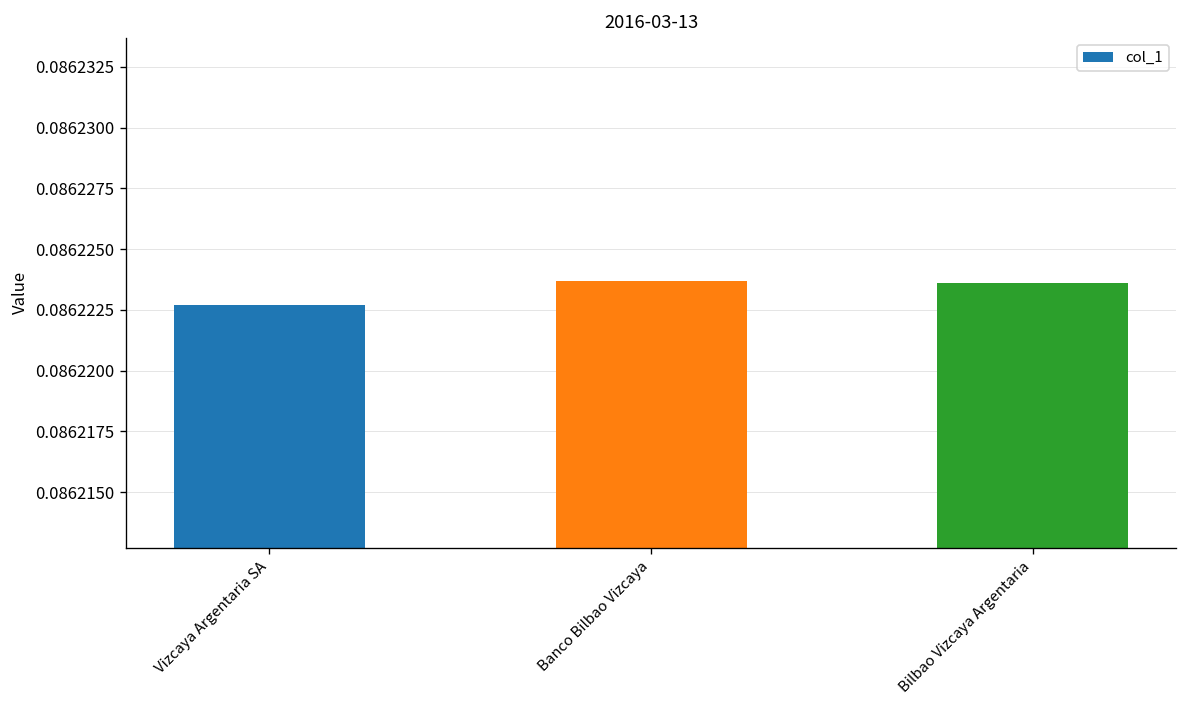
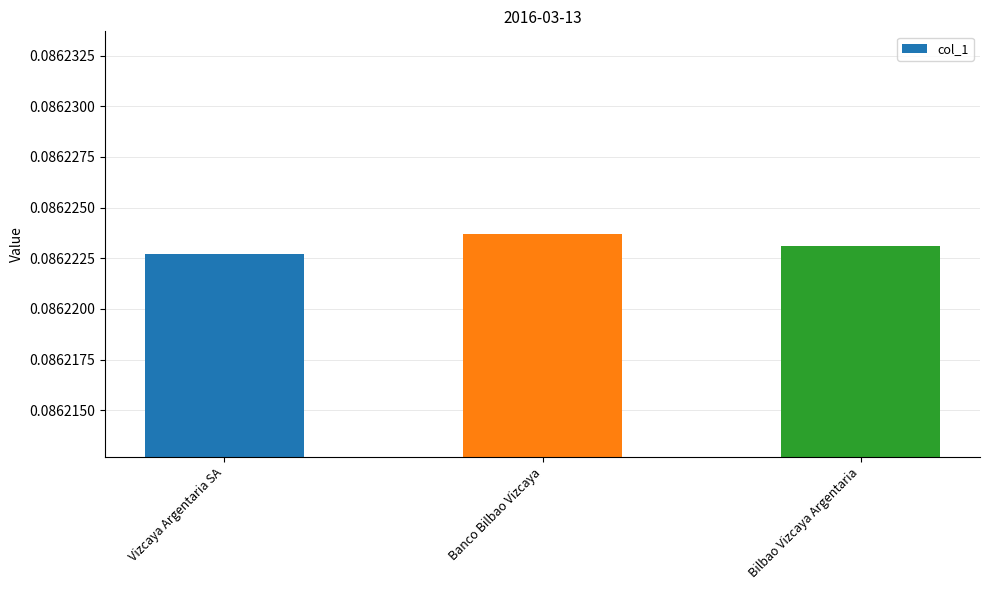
Bilbao Vizcaya Argentaria: 0.0862236 -> 0.0862231
